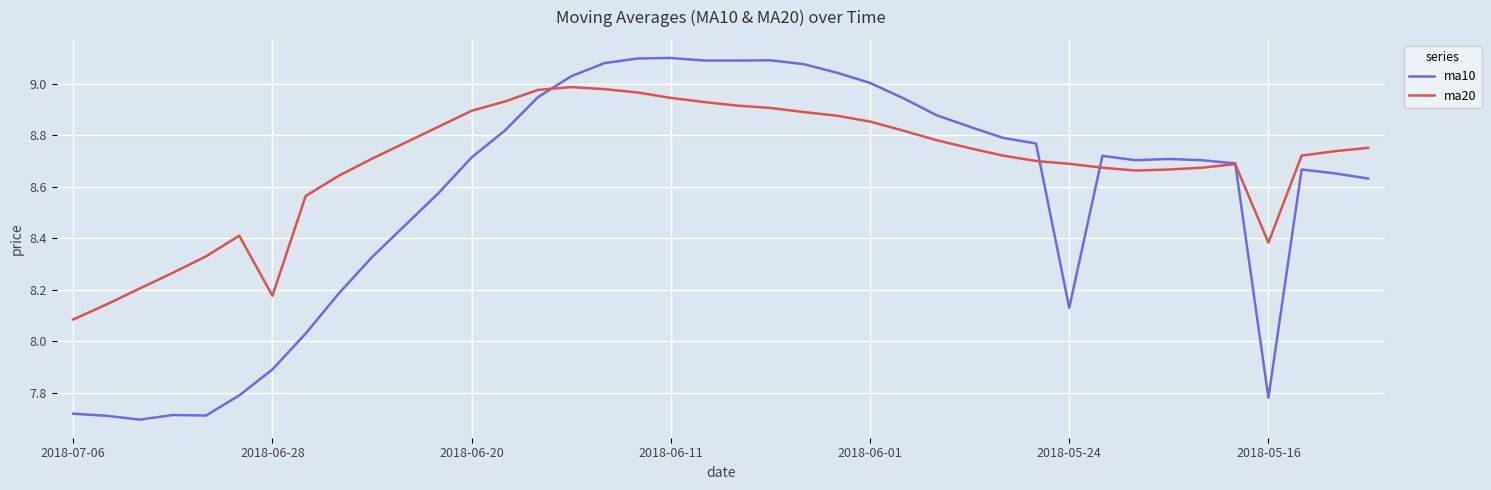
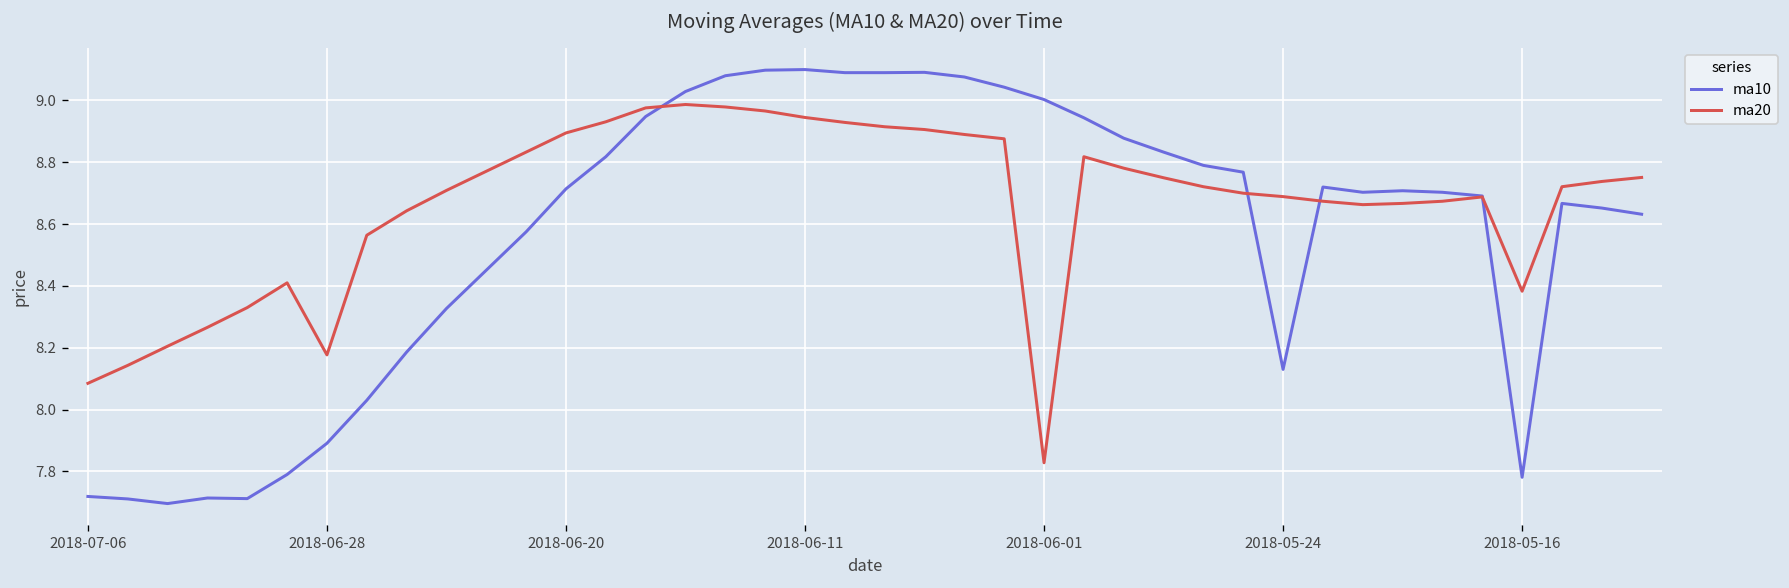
ma20, 2018-06-01: 8.85 -> 7.83
